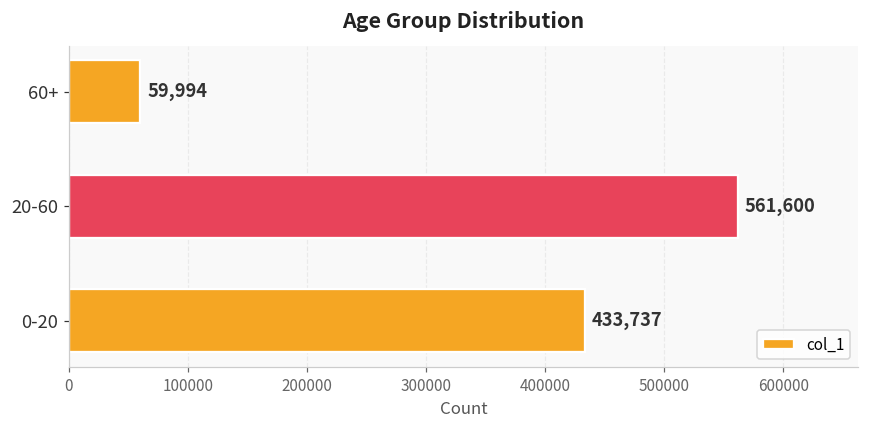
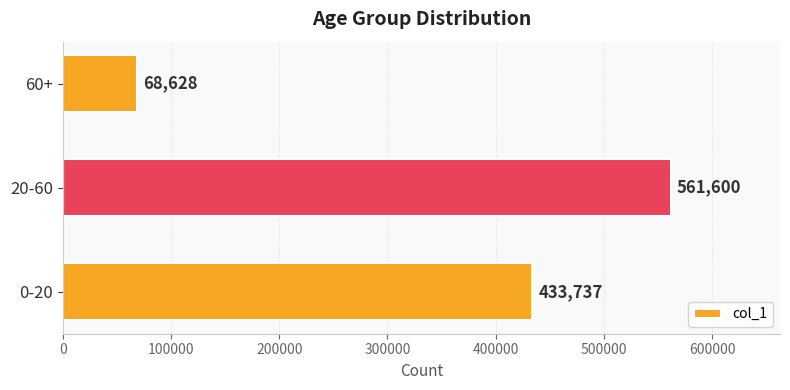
60+: 59,994 -> 68,628
